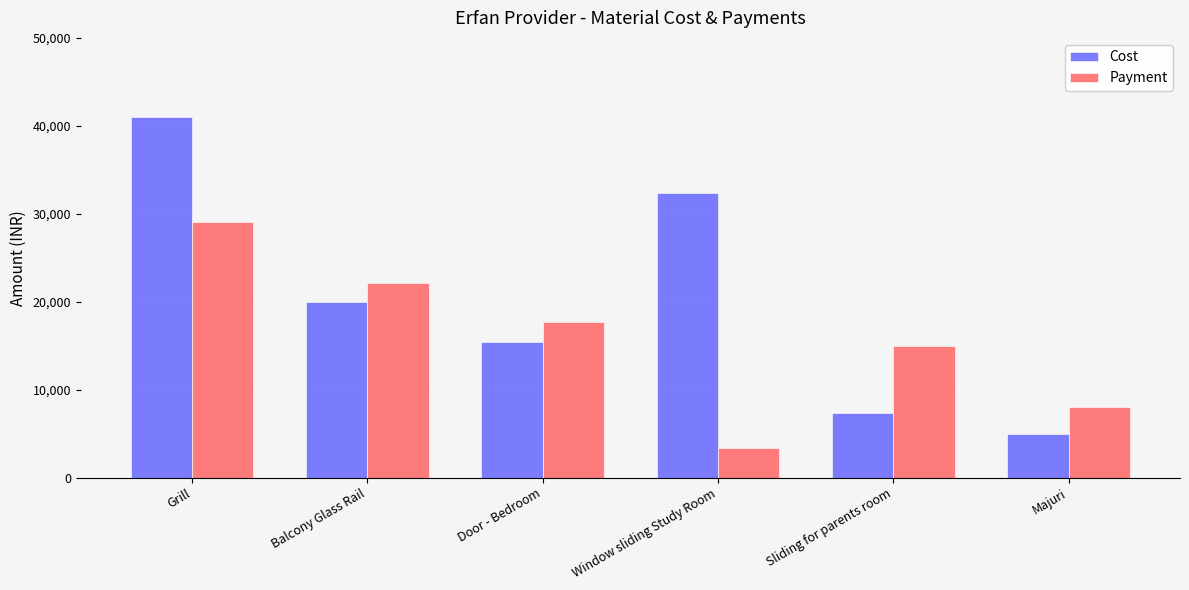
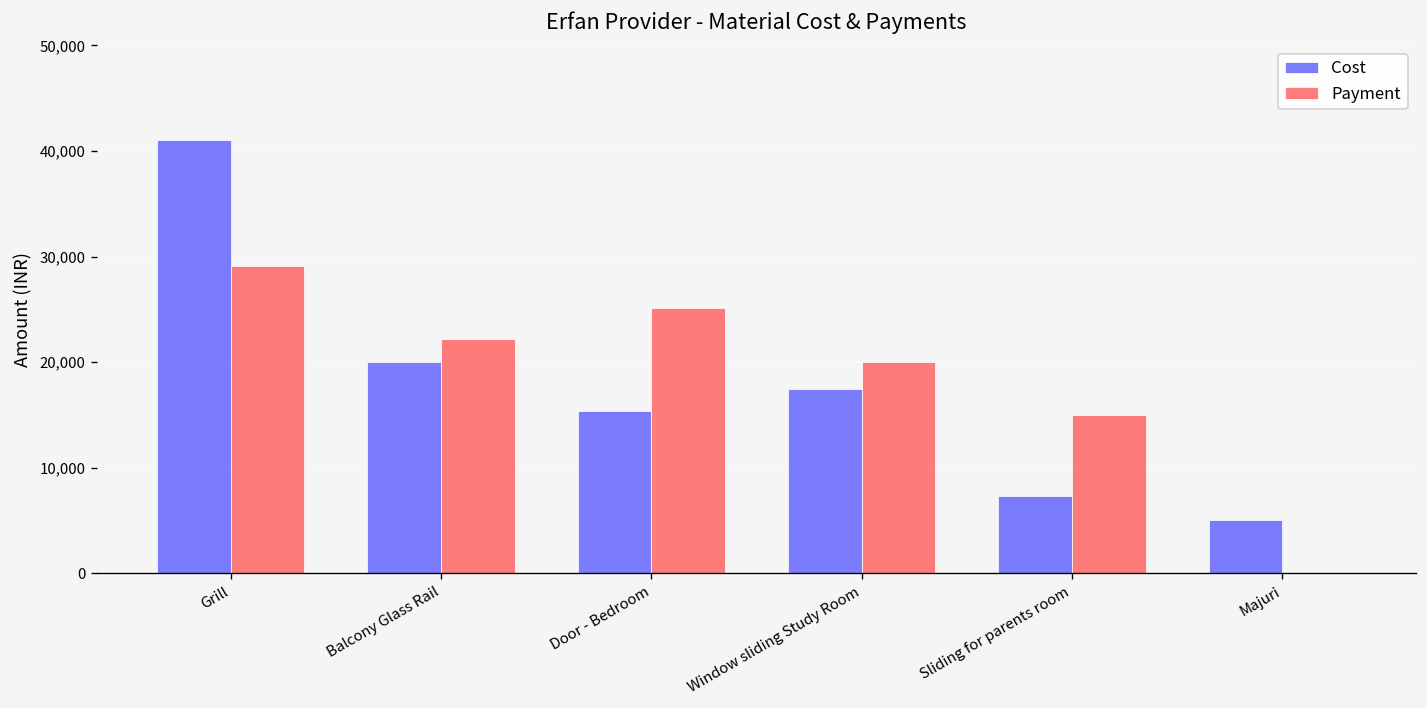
Payment, Door - Bedroom: 18,000 -> 25,000
Cost, Window sliding Study Room: 32,000 -> 18,000
Payment, Window sliding Study Room: 3,000 -> 20,000
Payment, Majuri: 8,000 -> 0
